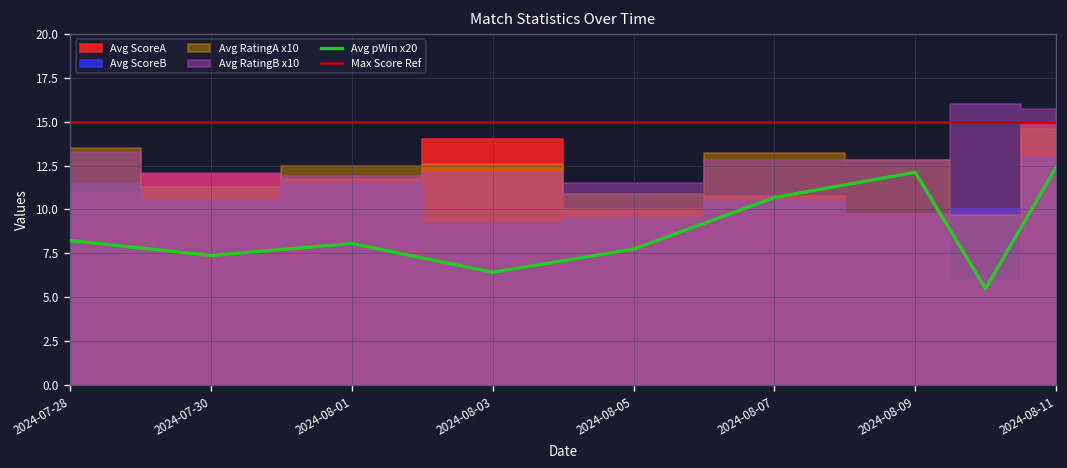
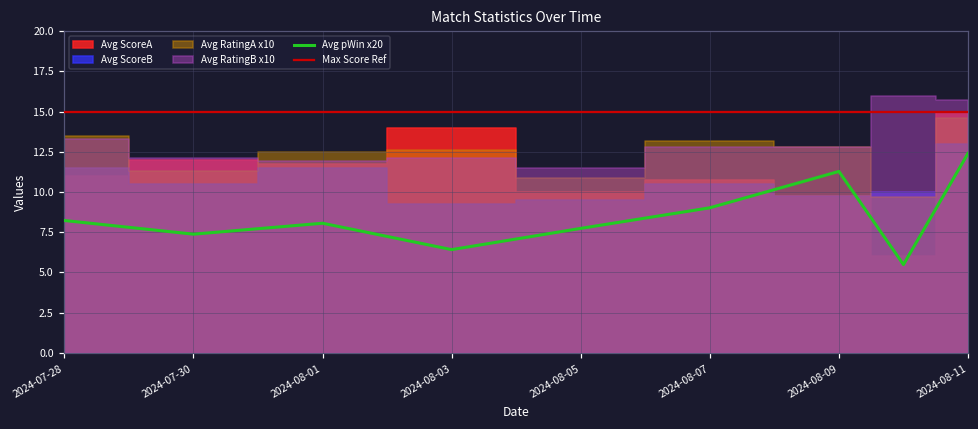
Avg pWin x20, 2024-08-07: 10.7 -> 9.0
Avg pWin x20, 2024-08-09: 12.1 -> 11.3
